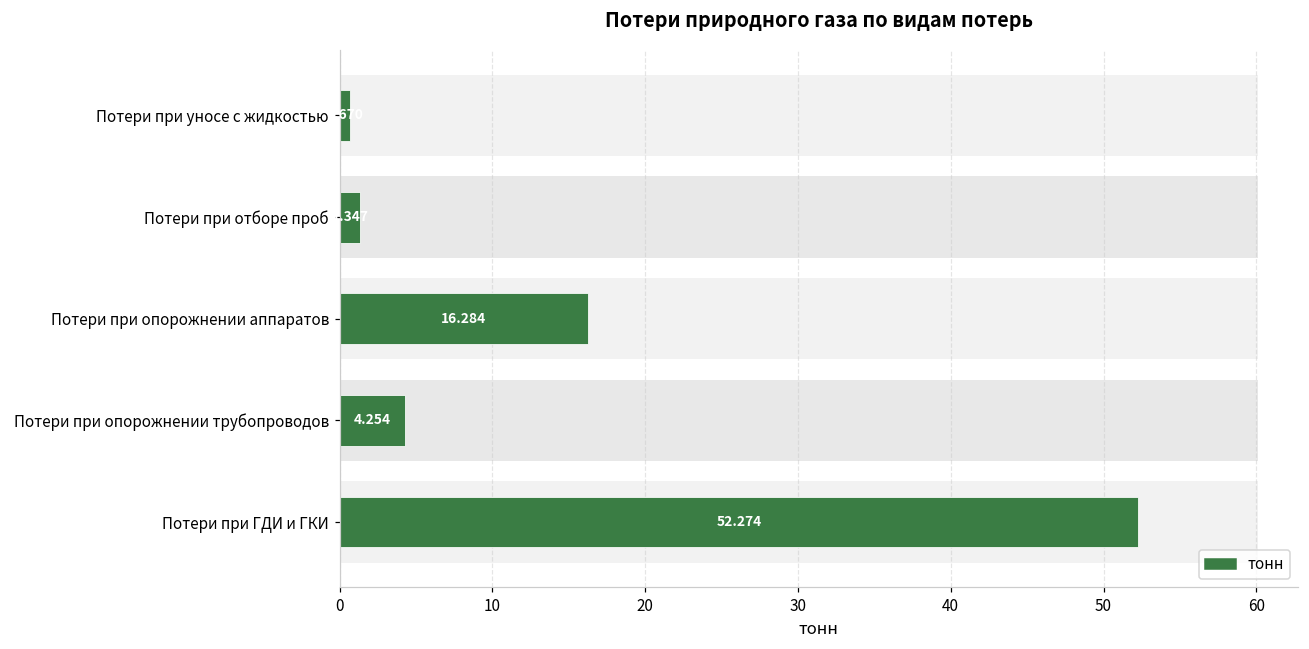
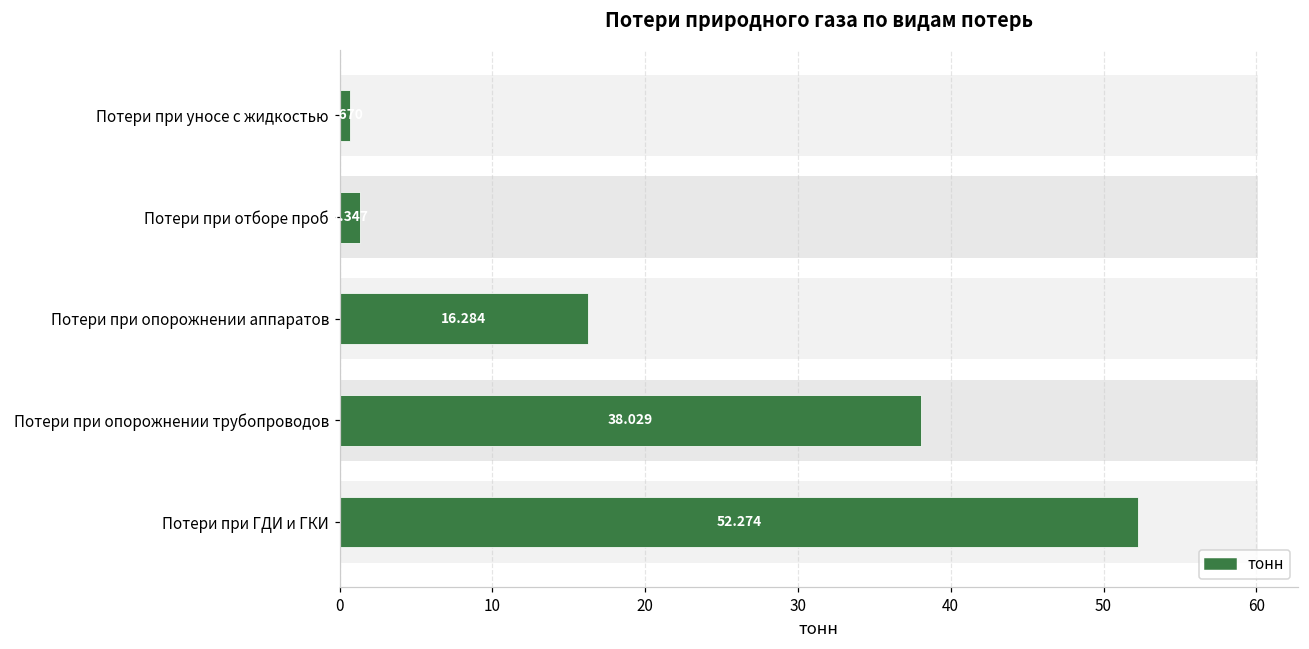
тонн, Потери при опорожнении трубопроводов: 4.254 -> 38.029
